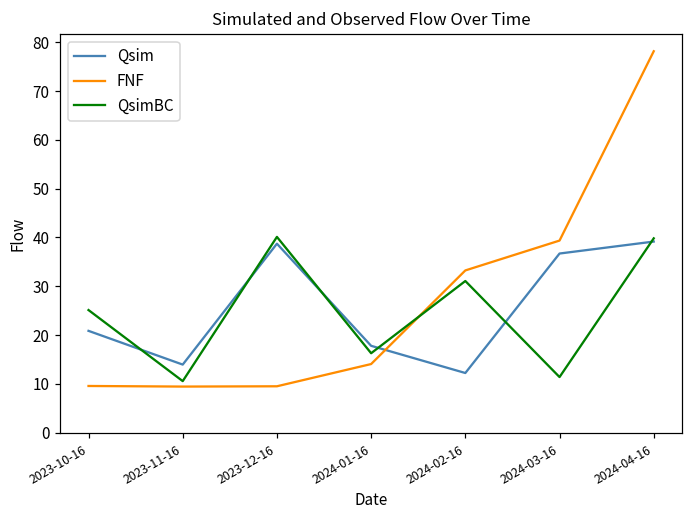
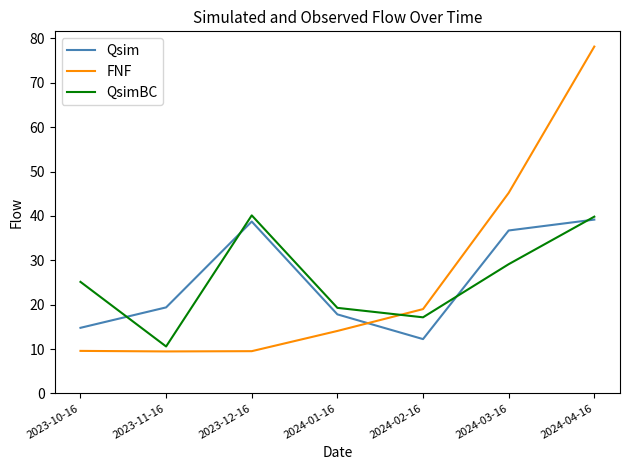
Qsim, 2023-10-16: 21 -> 15
Qsim, 2023-11-16: 14 -> 19
QsimBC, 2024-01-16: 16 -> 19
FNF, 2024-02-16: 33 -> 19
QsimBC, 2024-02-16: 31 -> 17
FNF, 2024-03-16: 39 -> 45
QsimBC, 2024-03-16: 11 -> 29
